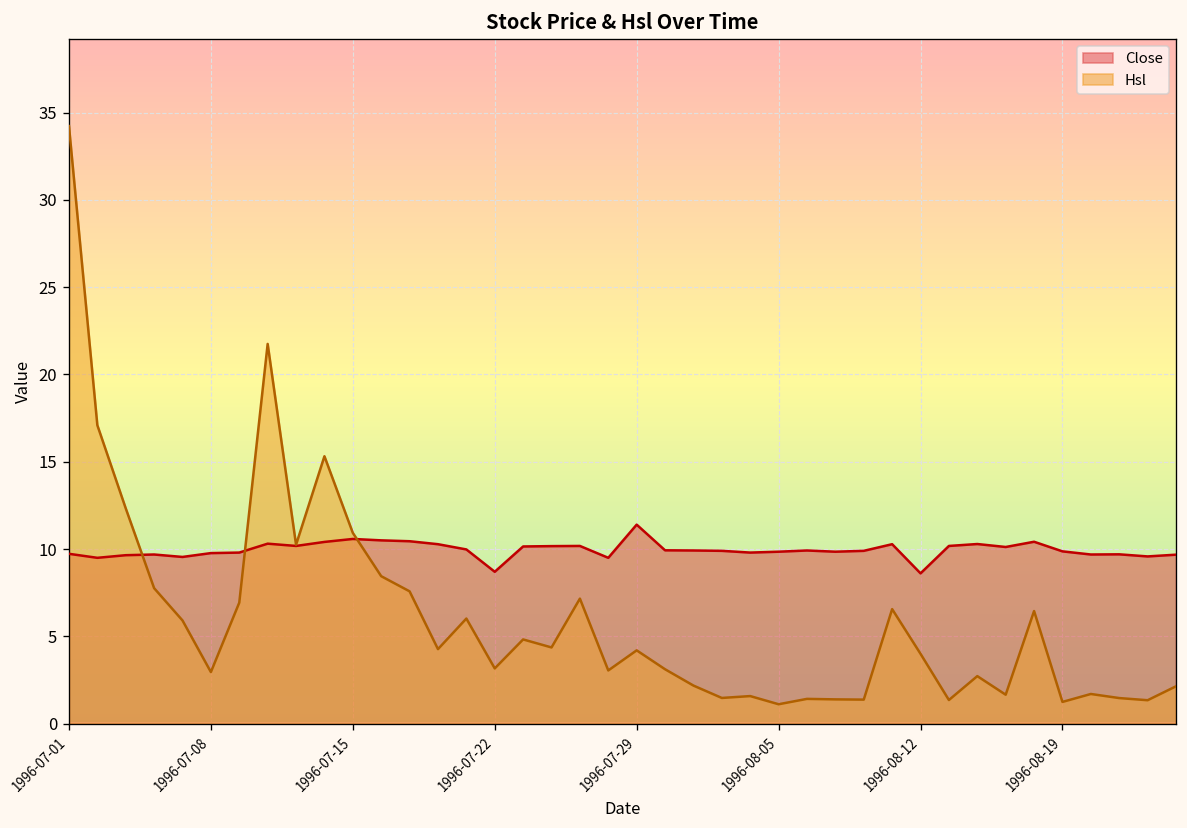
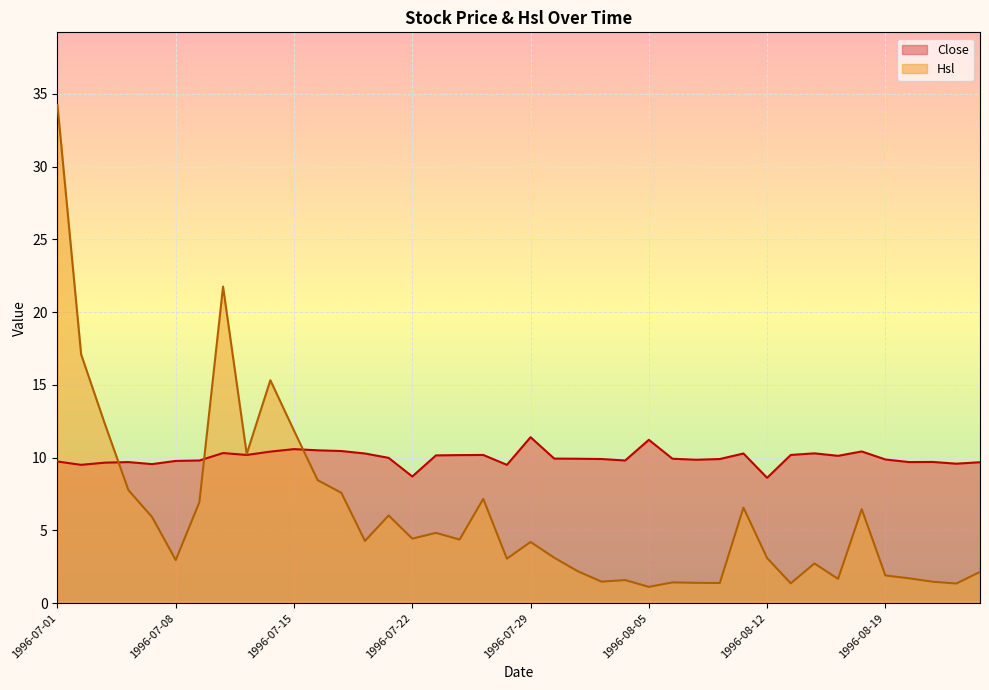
Hsl, 1996-07-15: 10.9 -> 11.9
Hsl, 1996-07-22: 3.2 -> 4.4
Close, 1996-08-05: 9.9 -> 11.2
Hsl, 1996-08-12: 4.0 -> 3.1
Hsl, 1996-08-19: 1.2 -> 1.9
